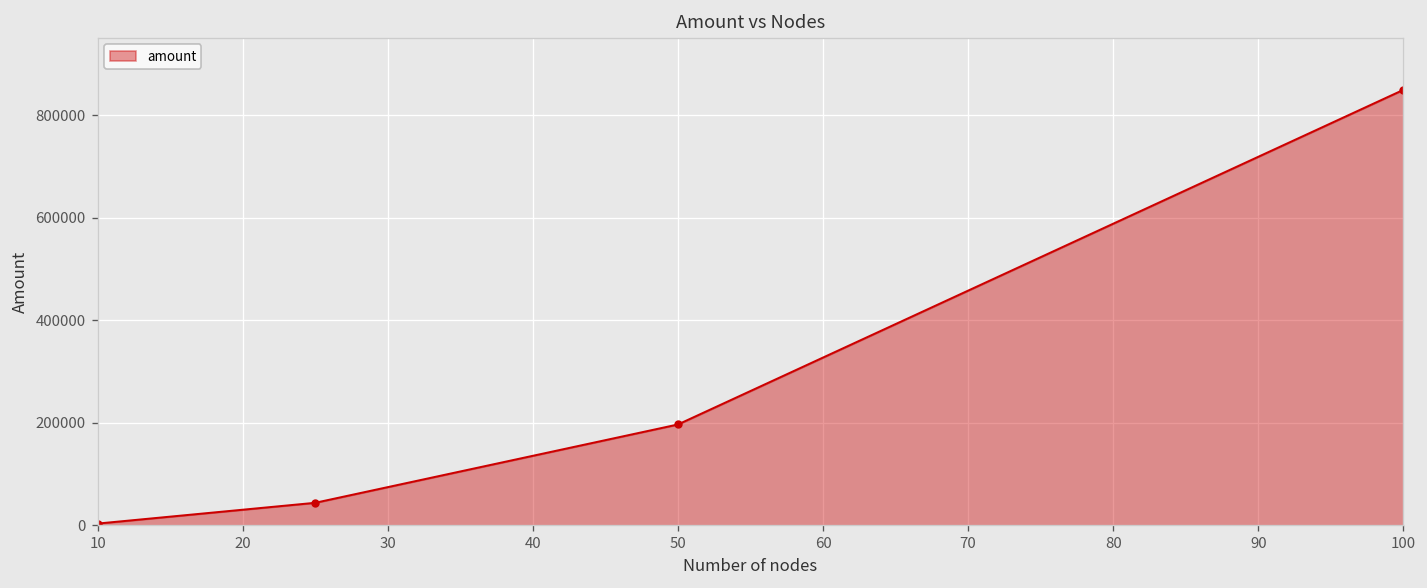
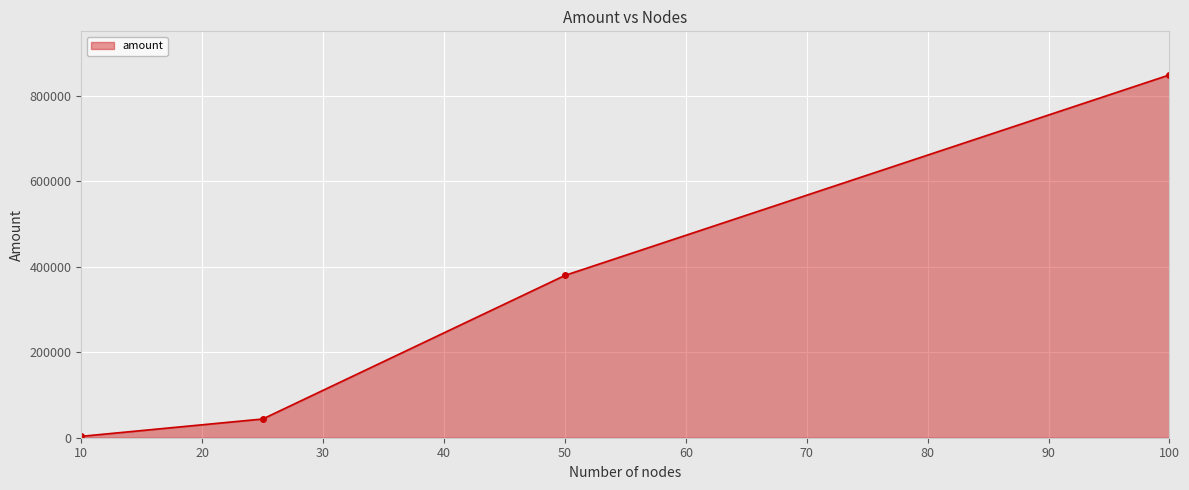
50: 200000 -> 380000
